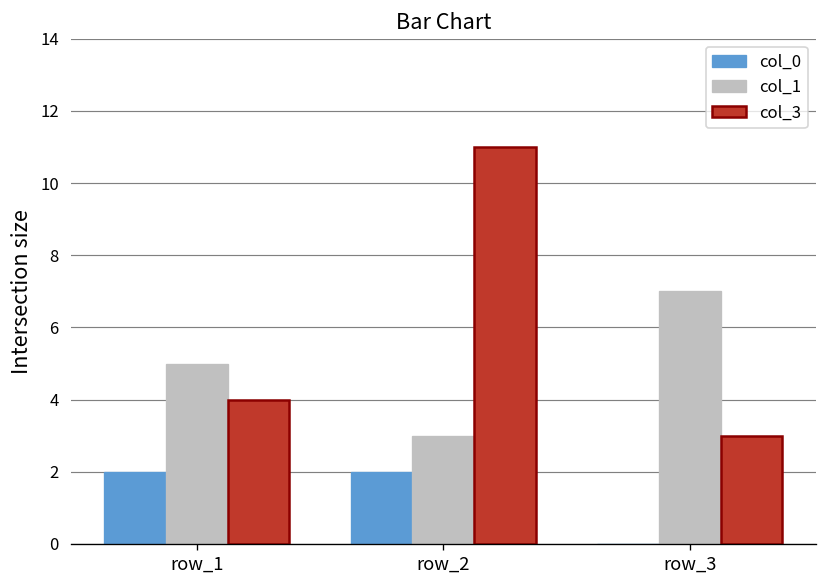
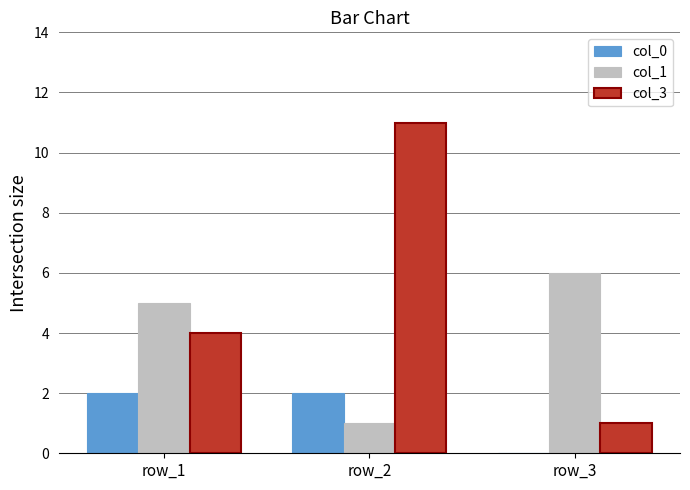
col_1, row_2: 3 -> 1
col_1, row_3: 7 -> 6
col_3, row_3: 3 -> 1
